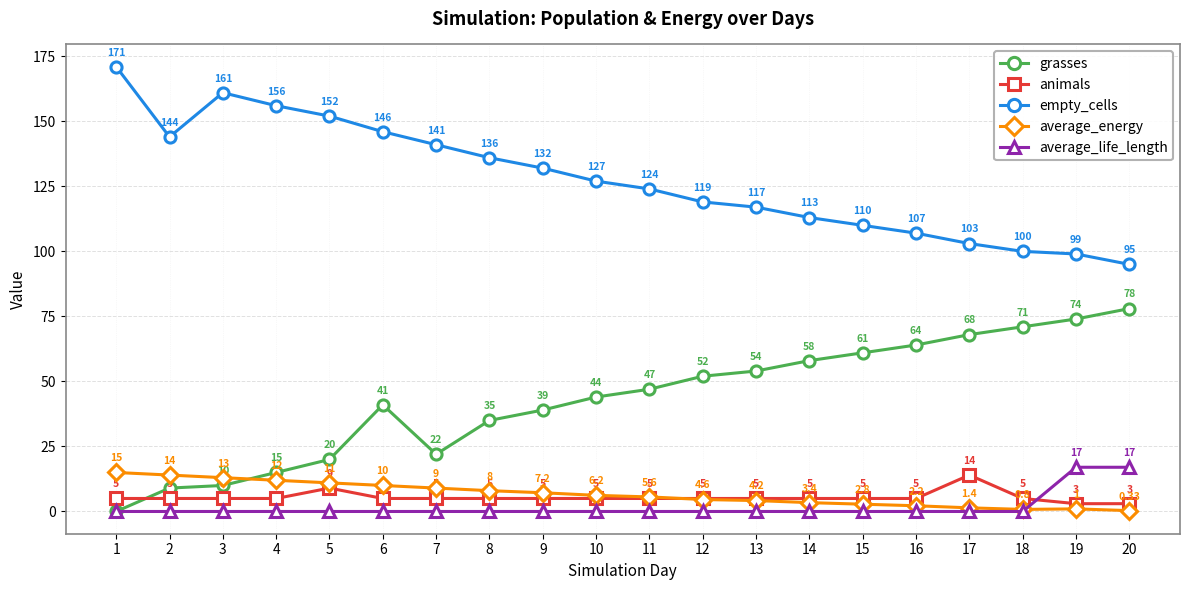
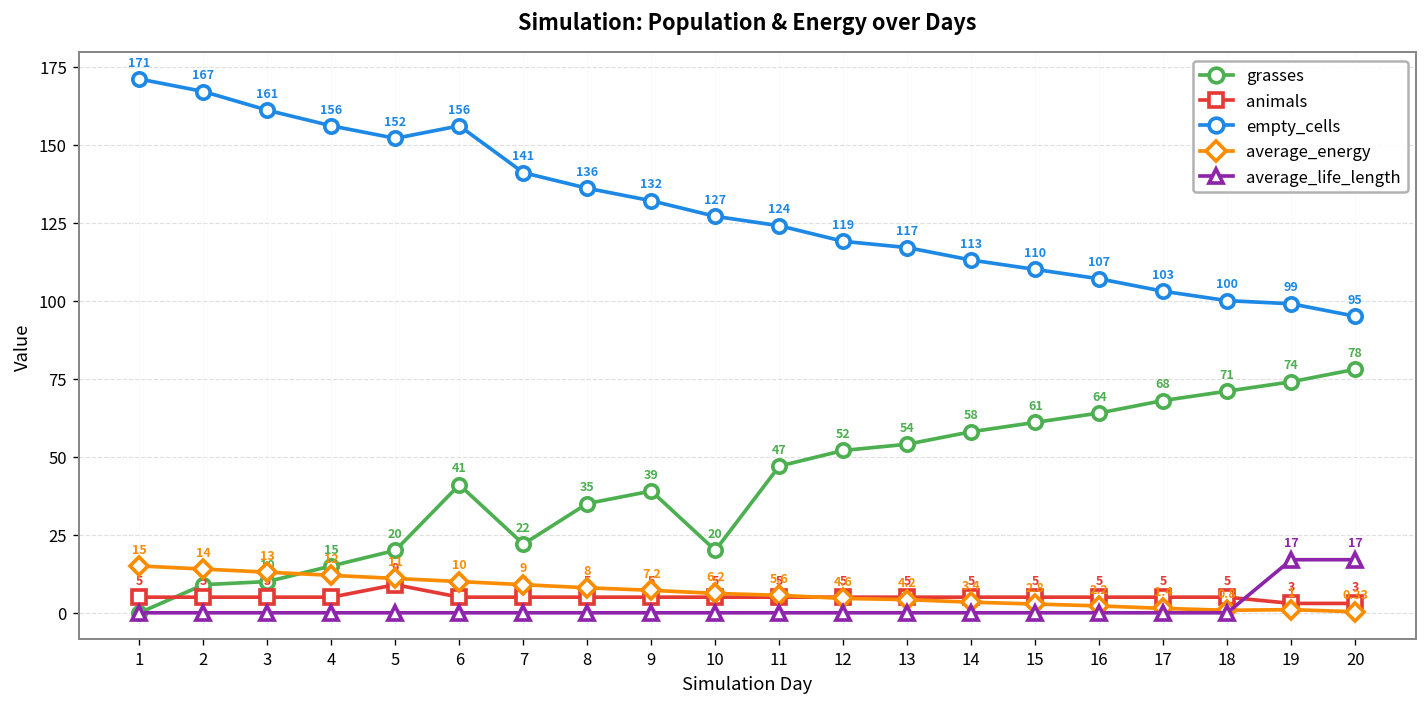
empty_cells, 2: 144 -> 167
empty_cells, 6: 146 -> 156
grasses, 10: 44 -> 20
animals, 17: 14 -> 5
